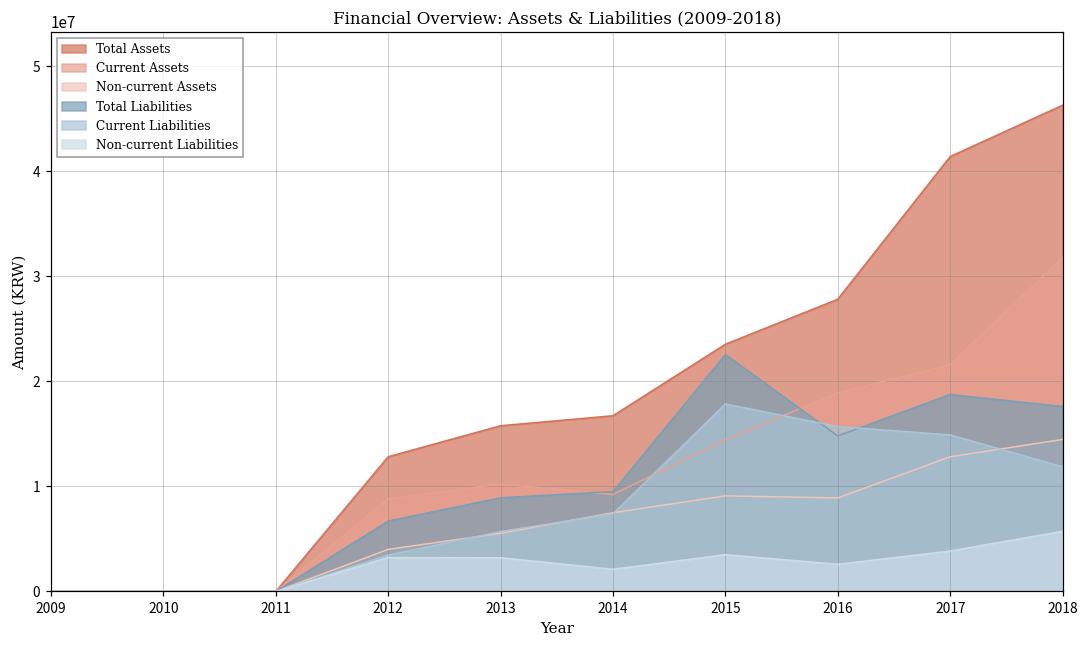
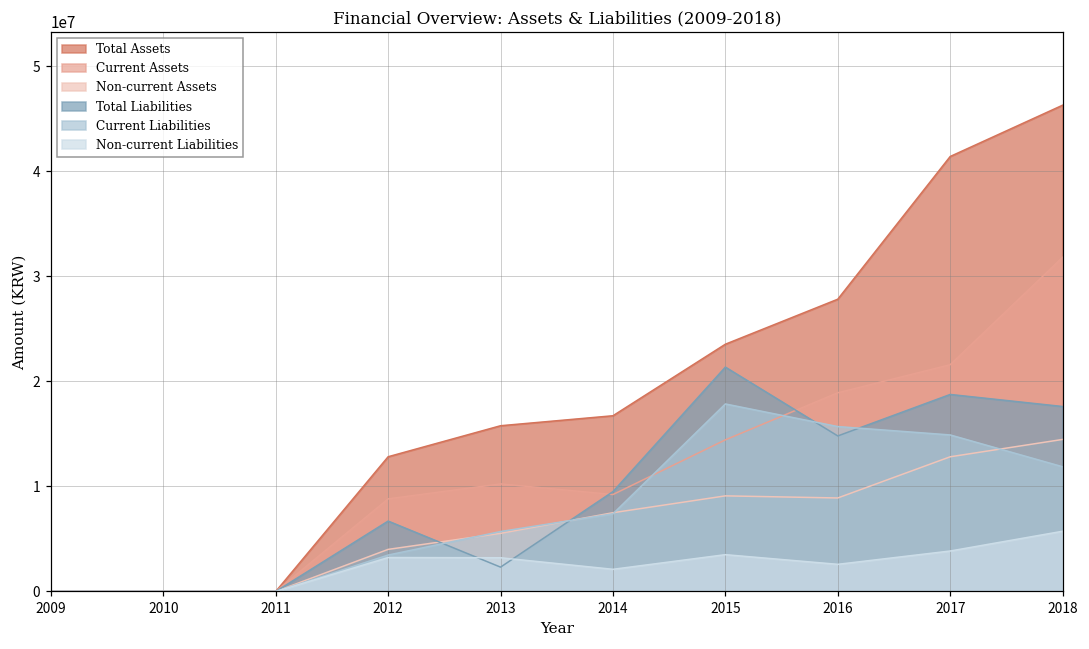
Total Liabilities, 2013: 9000000 -> 2000000
Total Liabilities, 2015: 23000000 -> 21000000
